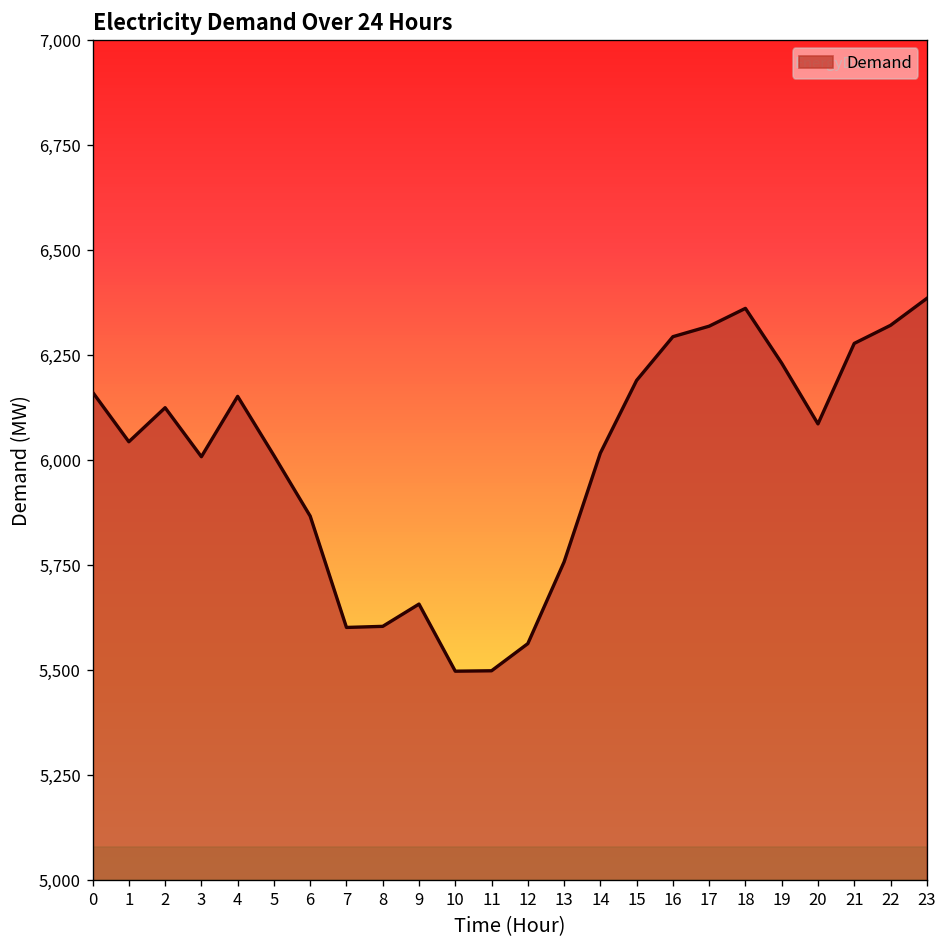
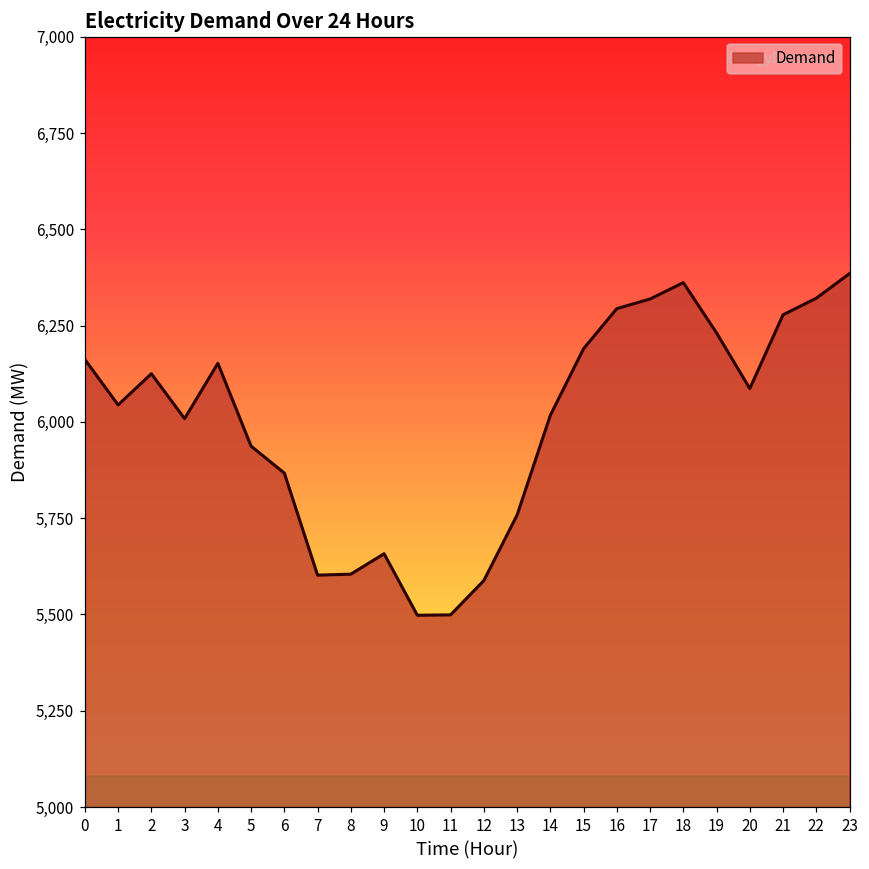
5: 6,010 -> 5,940
12: 5,560 -> 5,590
